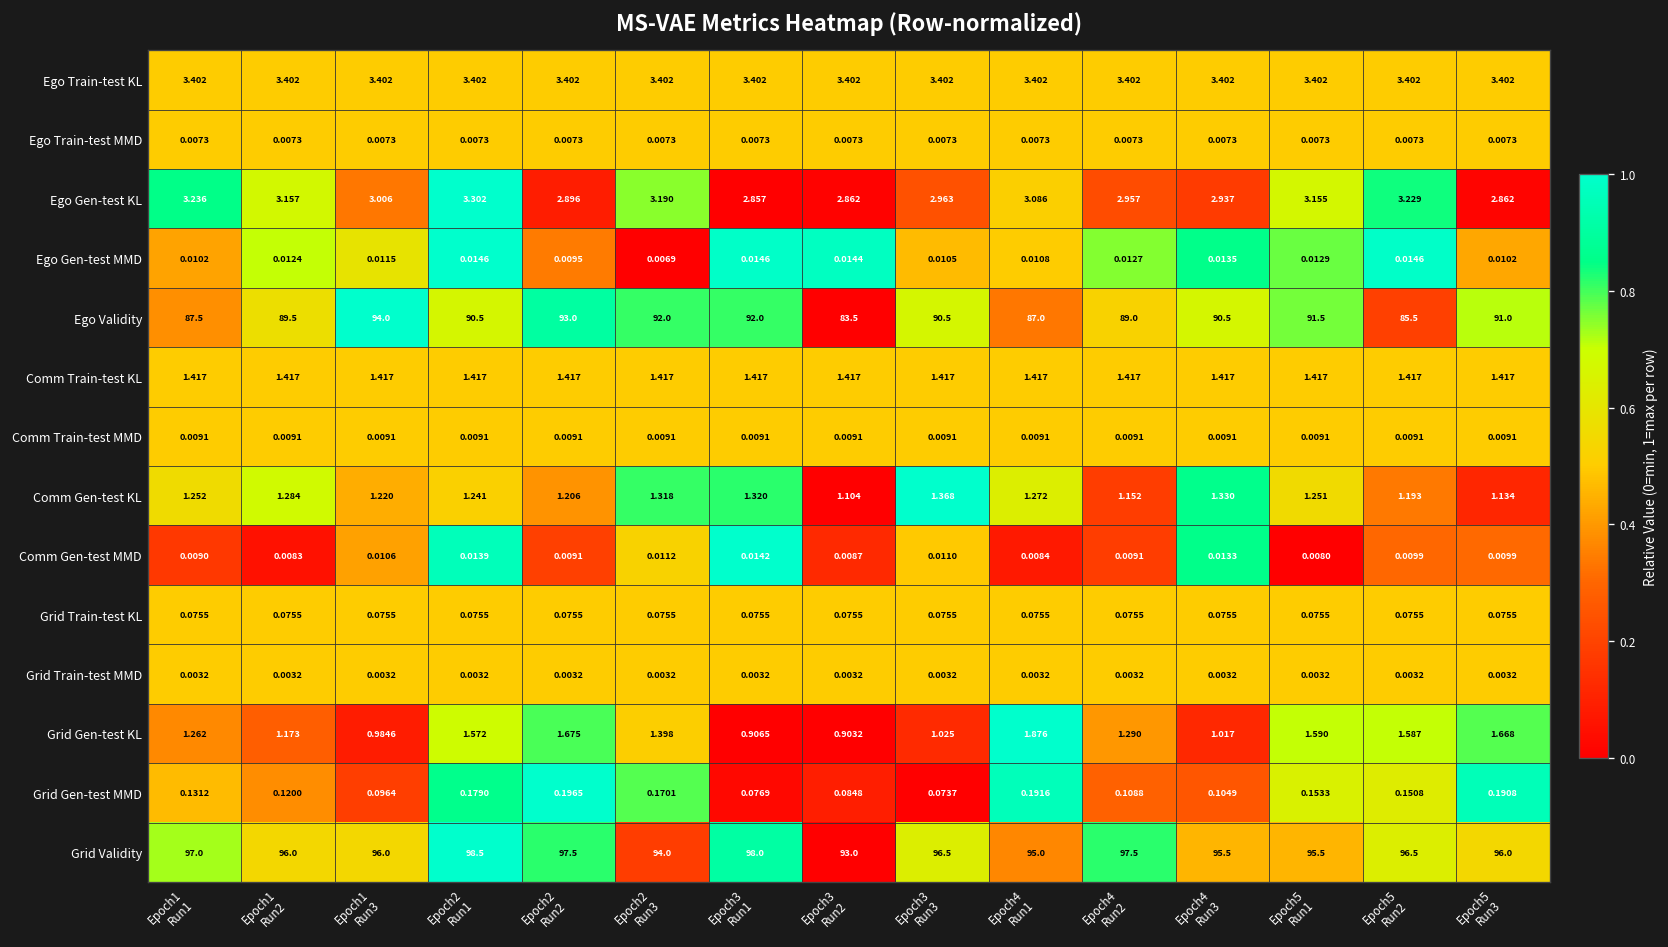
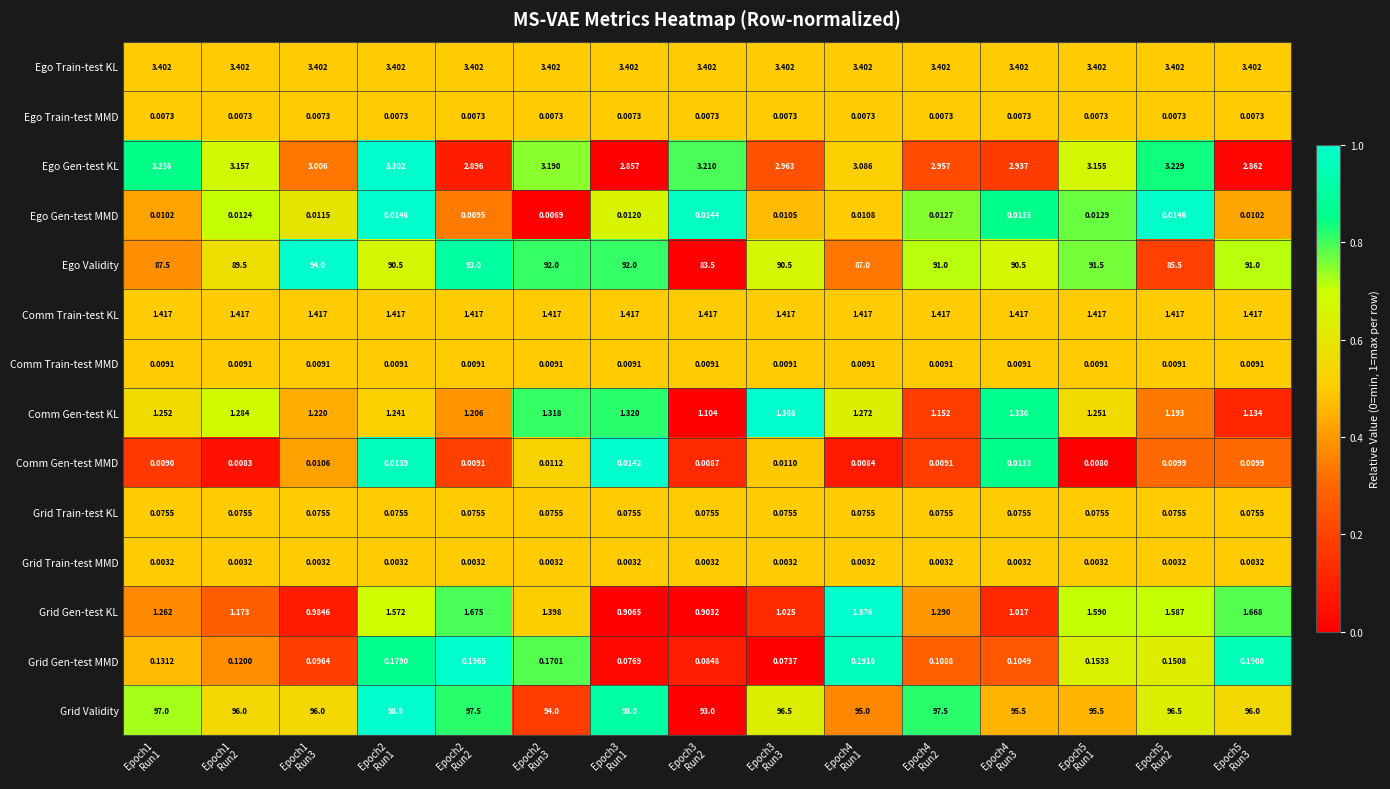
Ego Gen-test KL, Epoch3 Run2: 2.862 -> 3.210
Ego Gen-test MMD, Epoch3 Run1: 0.0146 -> 0.0120
Ego Validity, Epoch4 Run2: 89.0 -> 91.0
